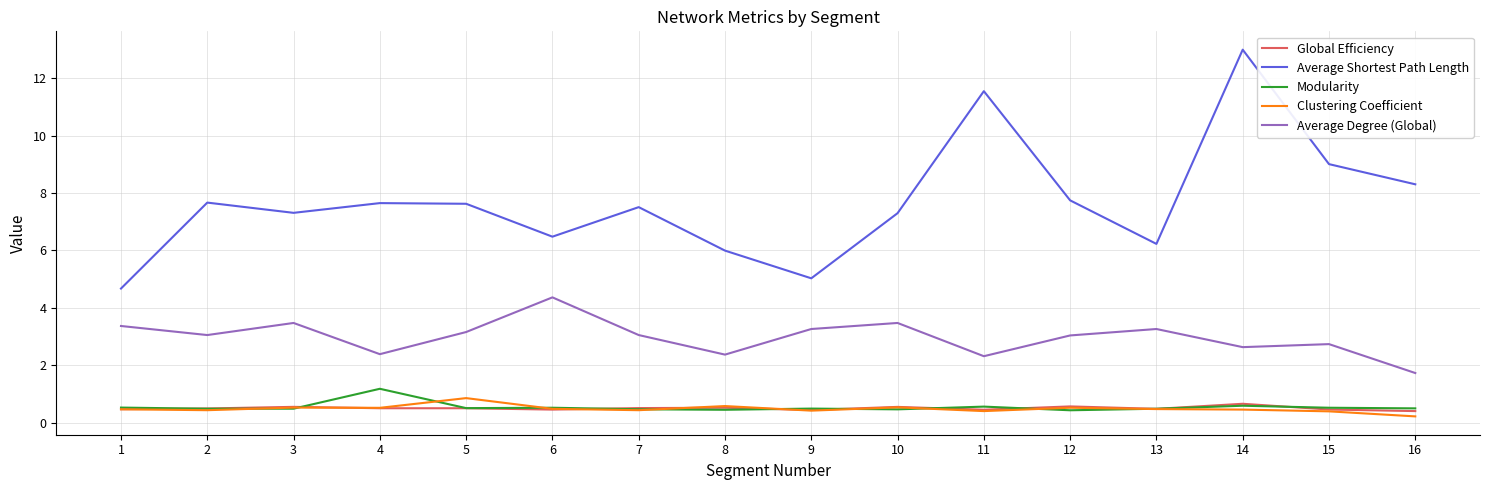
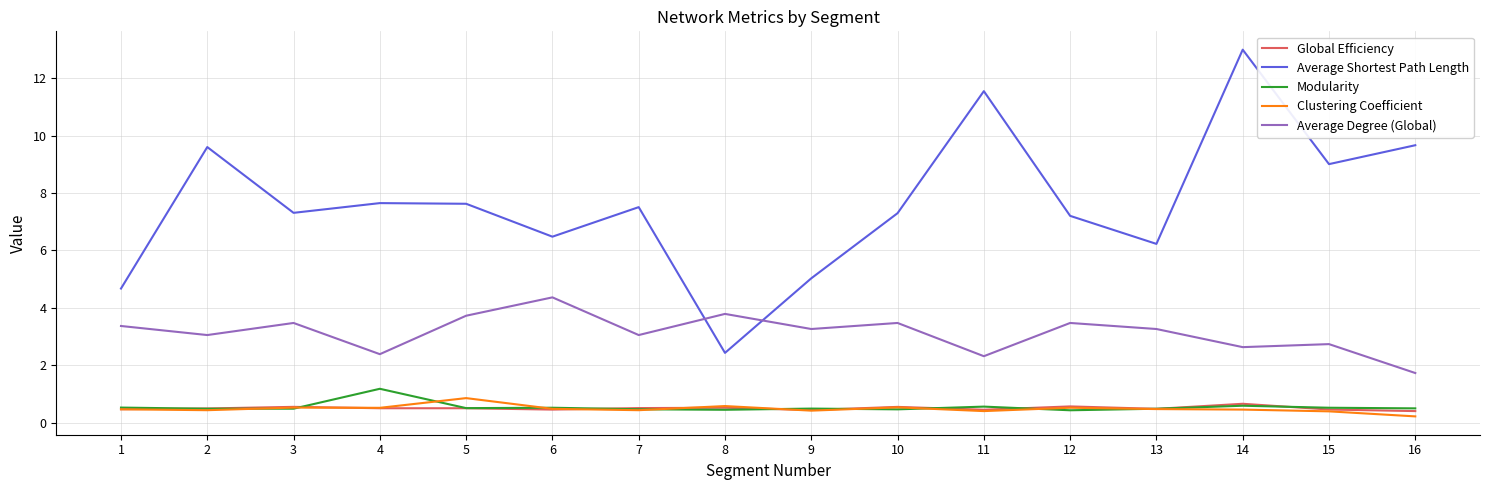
Average Shortest Path Length, 2: 7.7 -> 9.6
Average Degree (Global), 5: 3.2 -> 3.7
Average Shortest Path Length, 8: 6.0 -> 2.4
Average Degree (Global), 8: 2.4 -> 3.8
Average Shortest Path Length, 12: 7.7 -> 7.2
Average Degree (Global), 12: 3.0 -> 3.5
Average Shortest Path Length, 16: 8.3 -> 9.7
